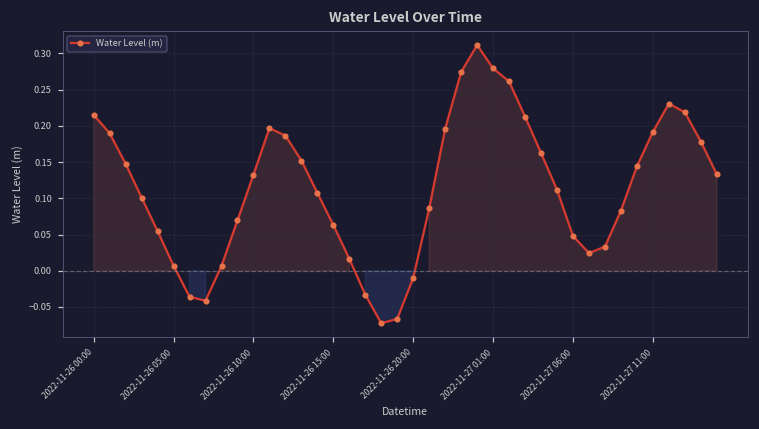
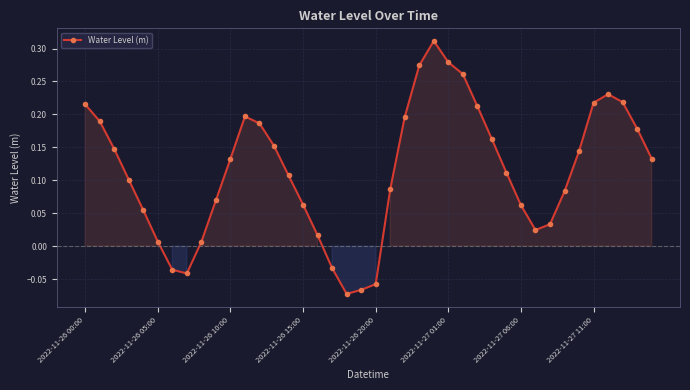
2022-11-26 20:00: -0.01 -> -0.06
2022-11-27 06:00: 0.05 -> 0.06
2022-11-27 11:00: 0.19 -> 0.22
